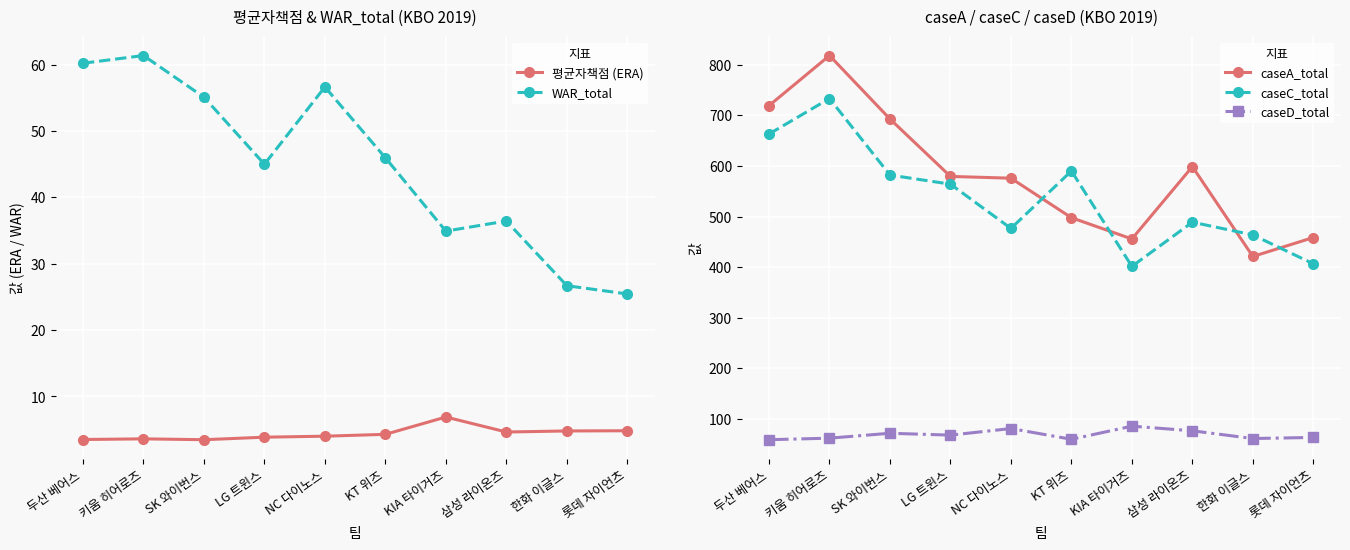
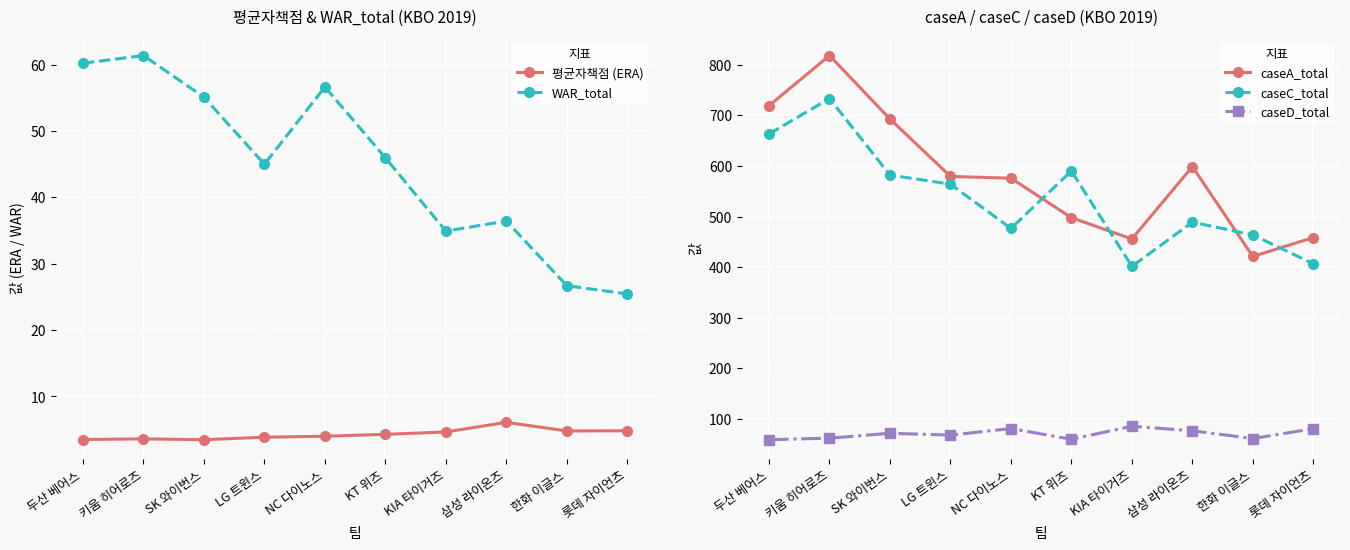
평균자책점 & WAR_total (KBO 2019), 평균자책점 (ERA), KIA 타이거즈: 7 -> 5
평균자책점 & WAR_total (KBO 2019), 평균자책점 (ERA), 삼성 라이온즈: 5 -> 6
caseA / caseC / caseD (KBO 2019), caseD_total, 롯데 자이언츠: 60 -> 80
